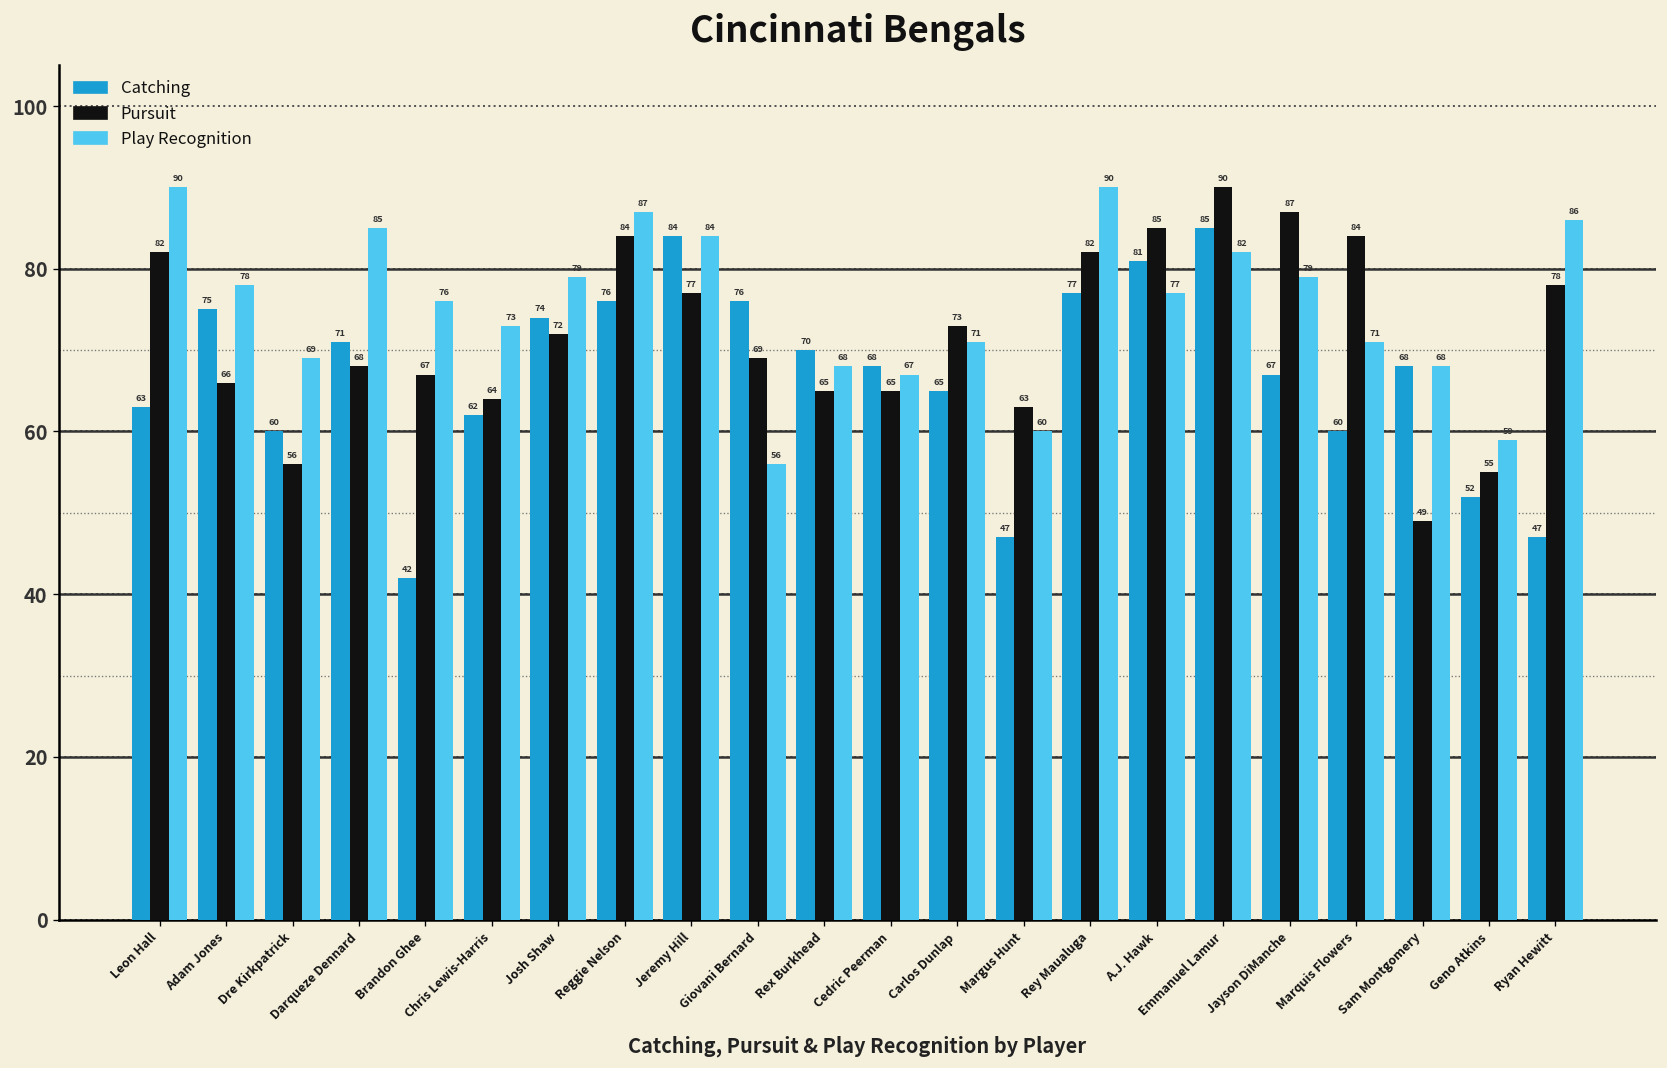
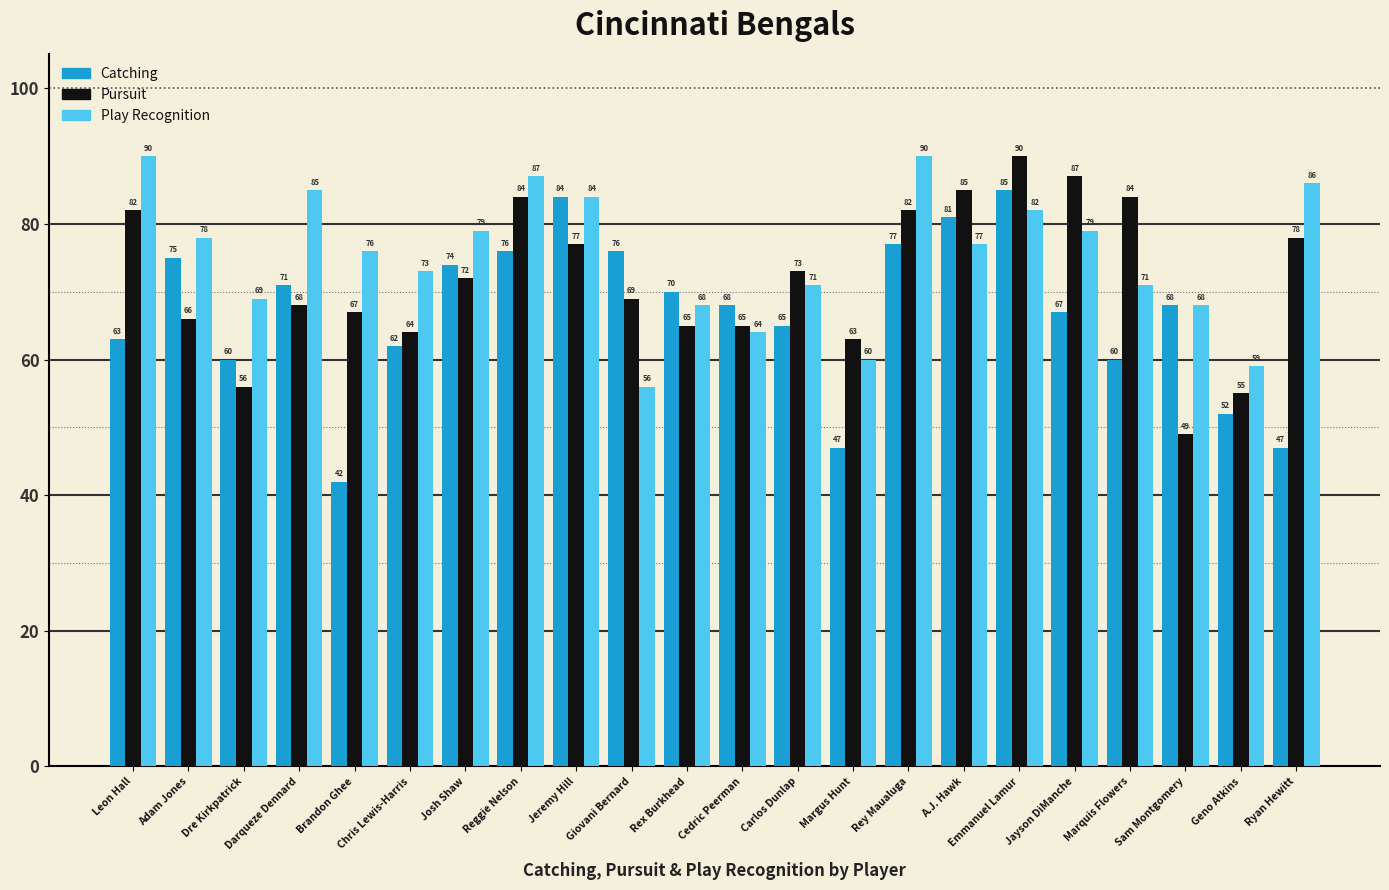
Play Recognition, Cedric Peerman: 67 -> 64
